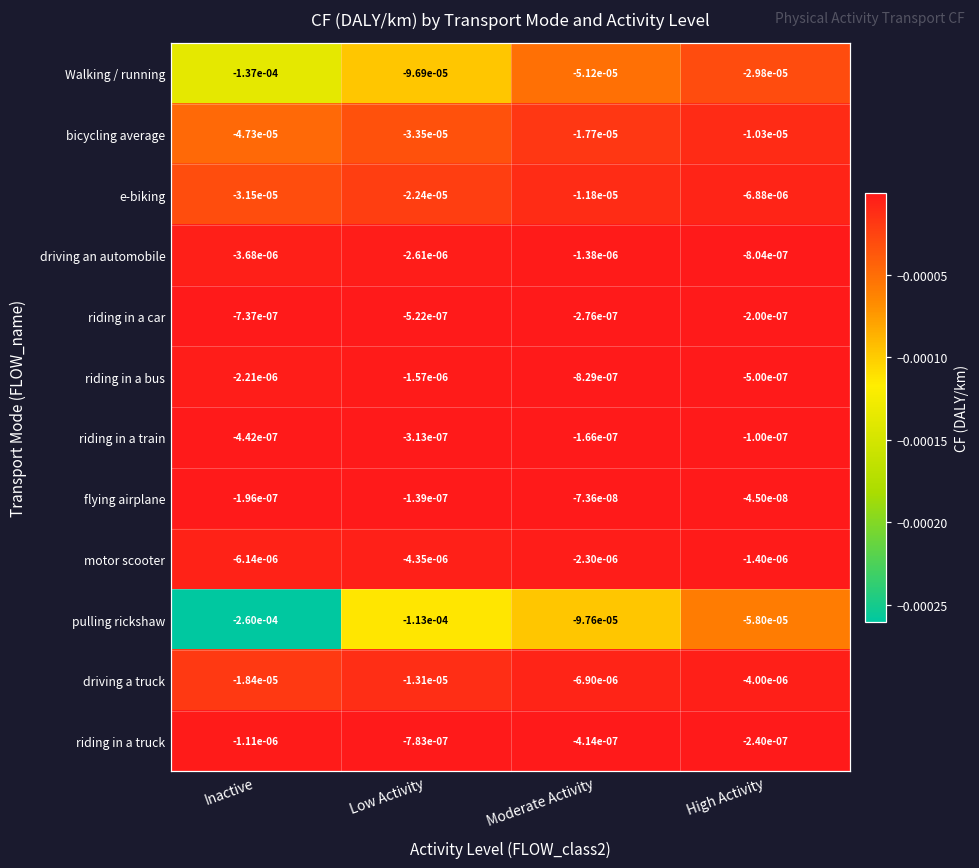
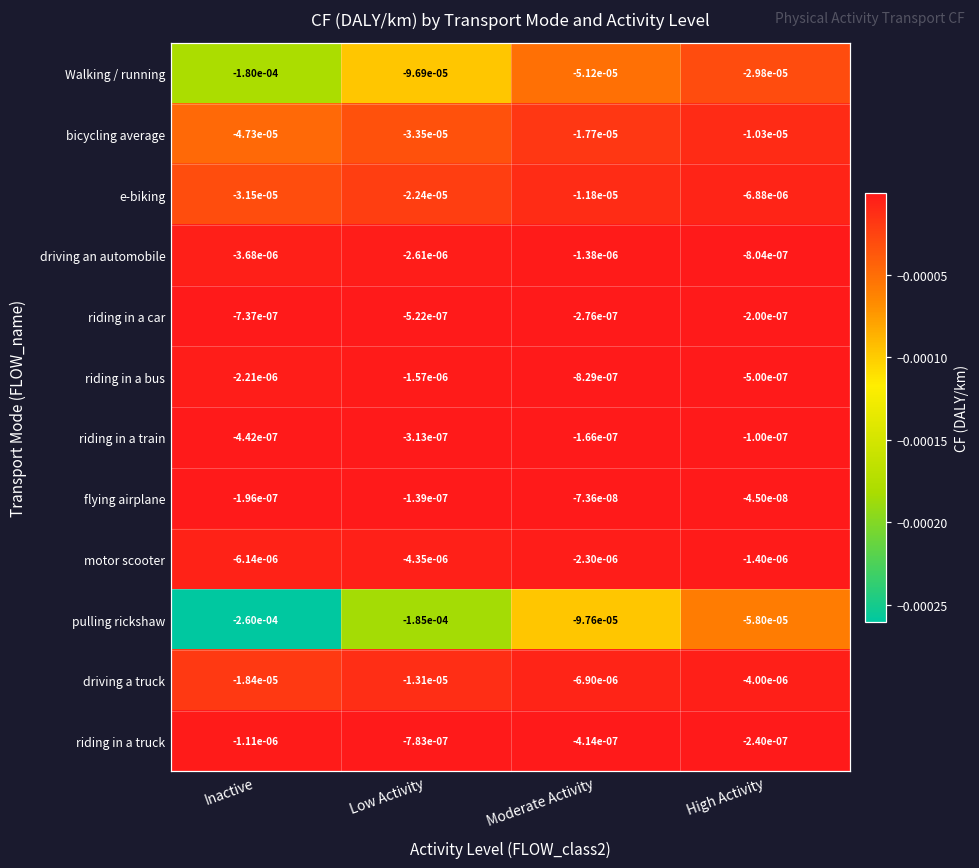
Walking / running, Inactive: -1.37e-04 -> -1.80e-04
pulling rickshaw, Low Activity: -1.13e-04 -> -1.85e-04
